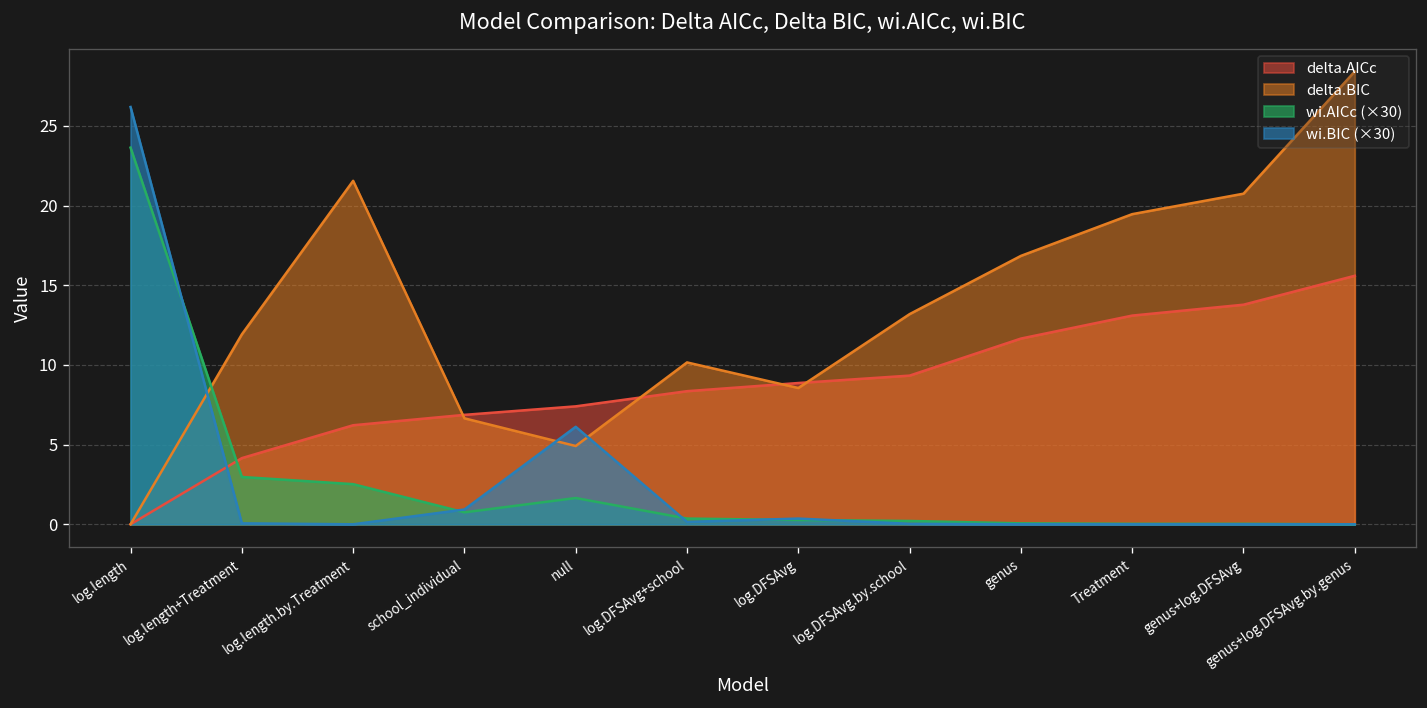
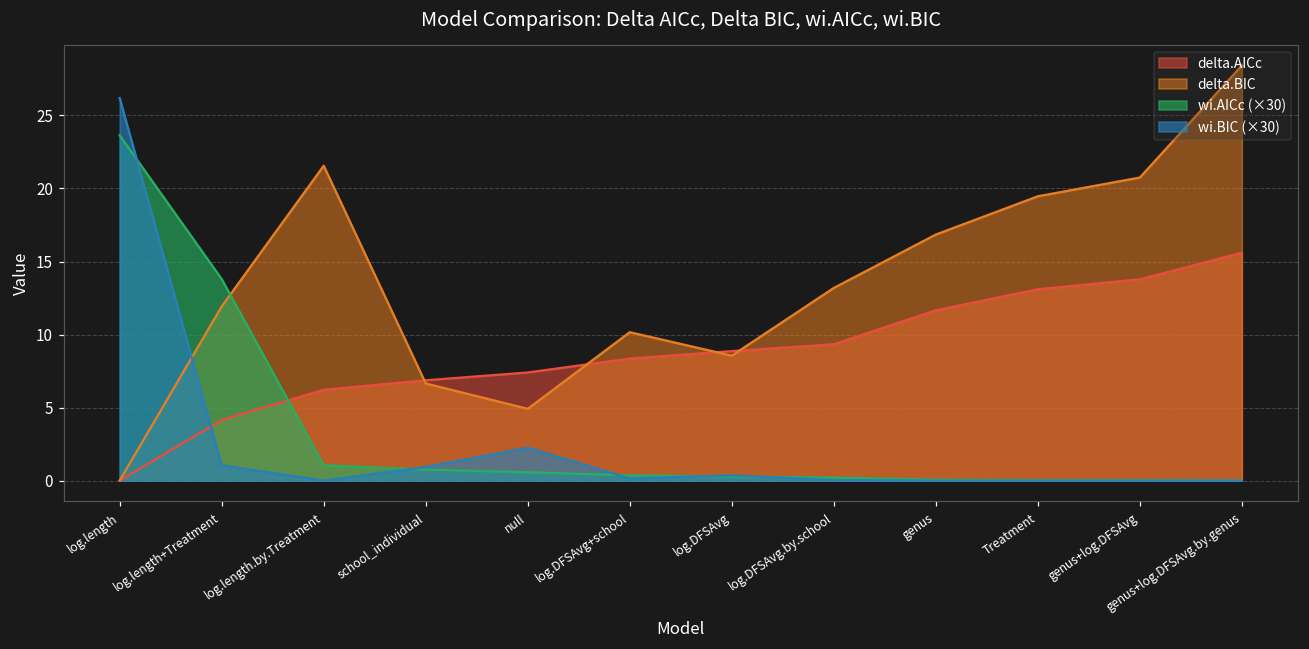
wi.AICc (×30), log.length+Treatment: 3.0 -> 13.8
wi.BIC (×30), log.length+Treatment: 0.1 -> 1.1
wi.AICc (×30), log.length.by.Treatment: 2.5 -> 1.1
wi.AICc (×30), null: 1.7 -> 0.6
wi.BIC (×30), null: 6.1 -> 2.3
